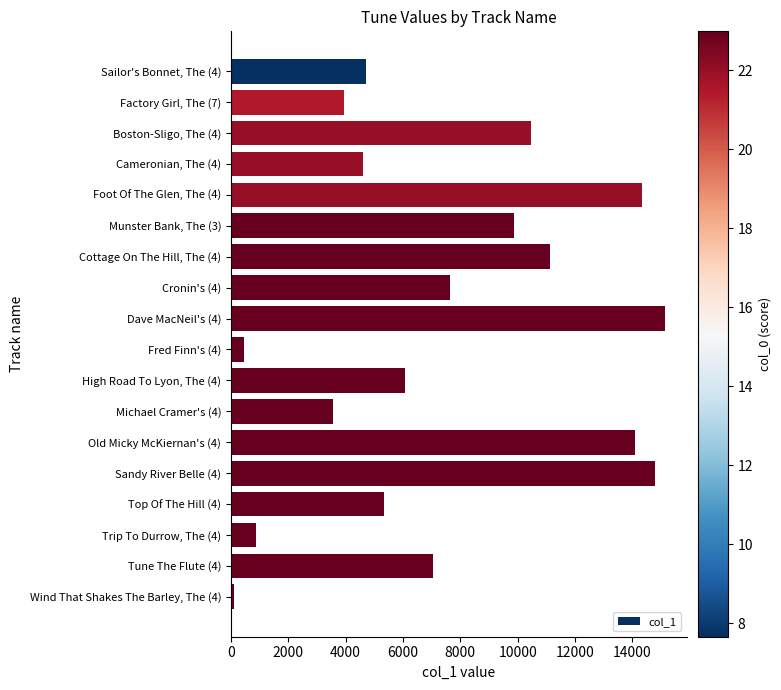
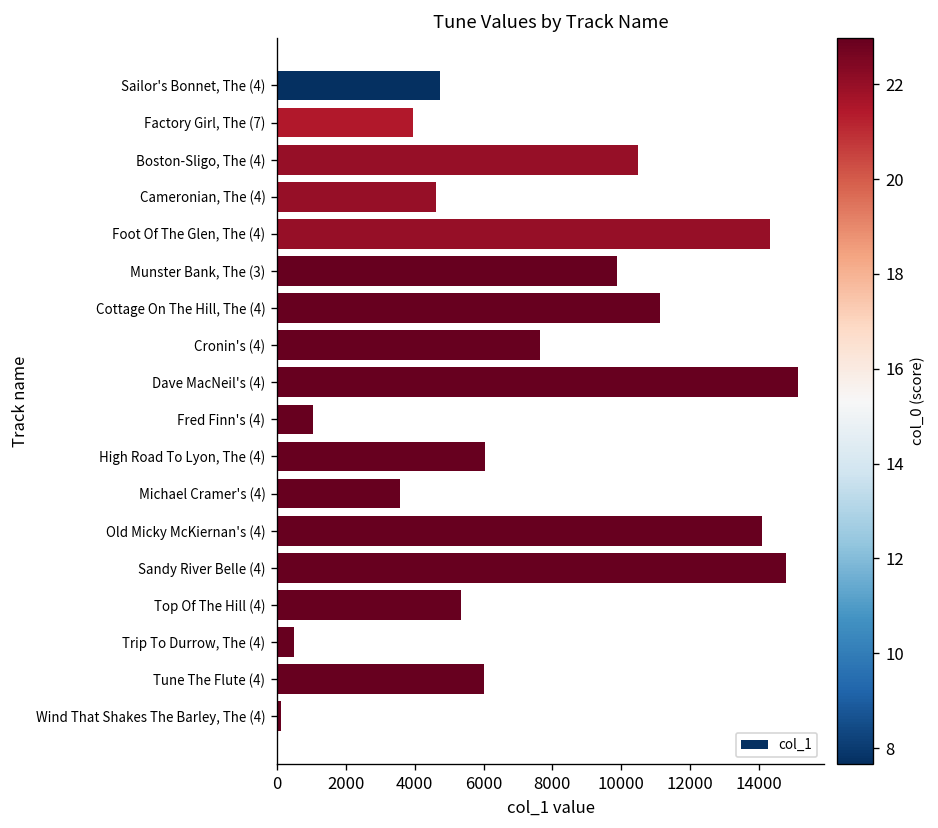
Fred Finn's (4): 500 -> 1000
Trip To Durrow, The (4): 900 -> 500
Tune The Flute (4): 7000 -> 6000
